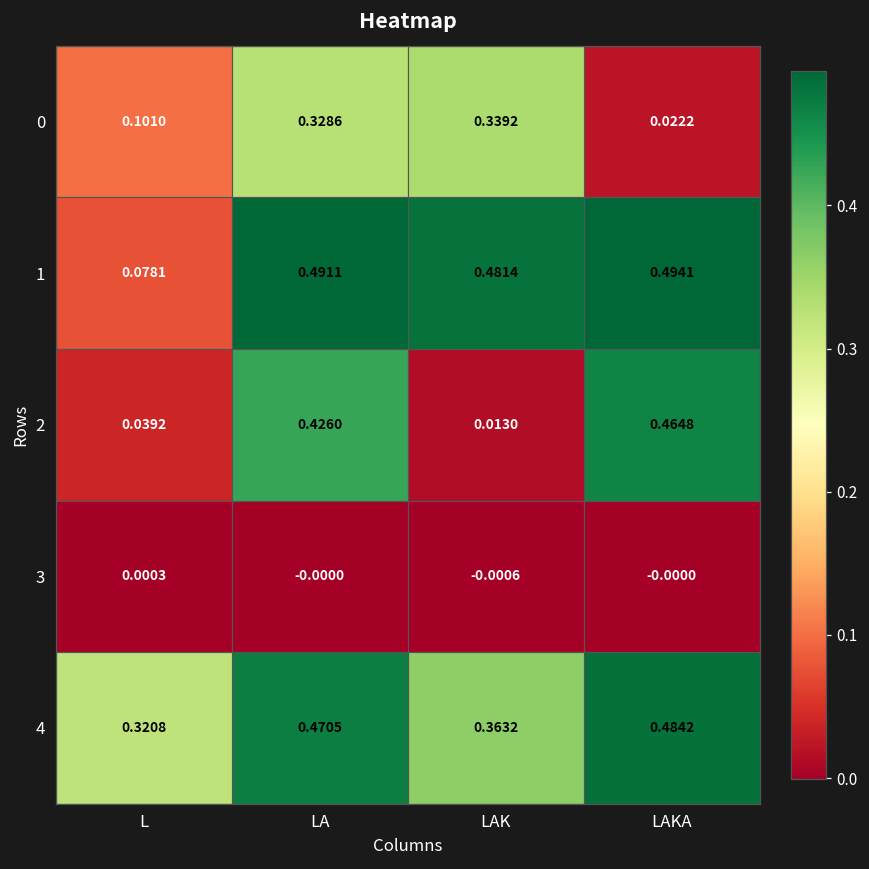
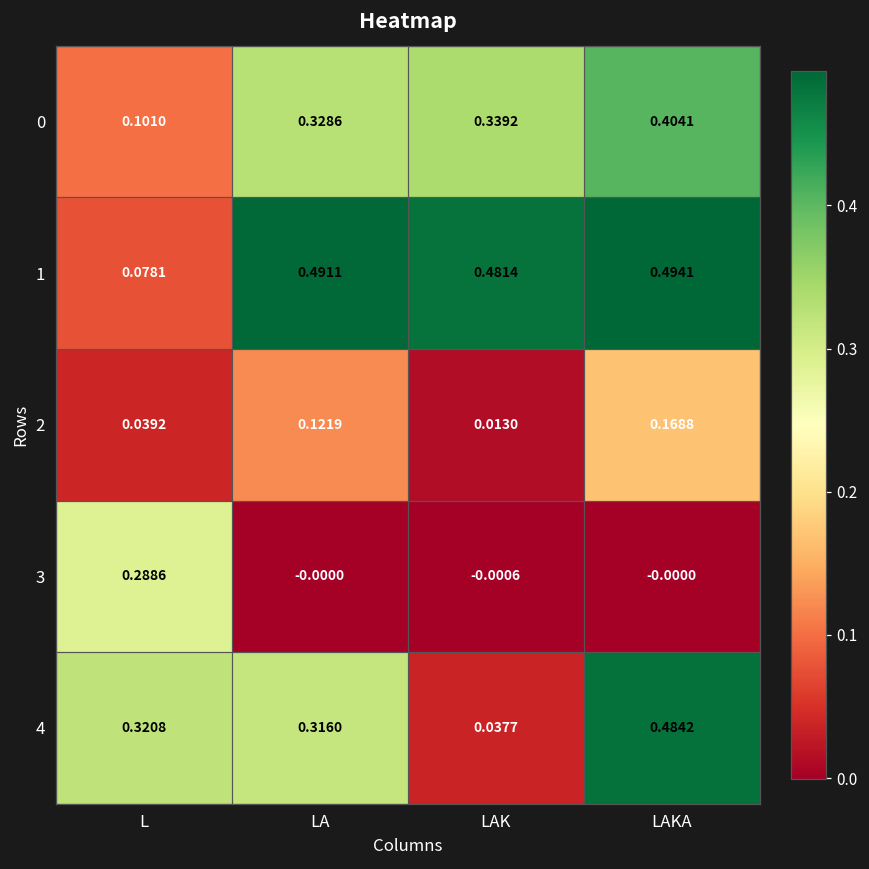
0, LAKA: 0.0222 -> 0.4041
2, LA: 0.4260 -> 0.1219
2, LAKA: 0.4648 -> 0.1688
3, L: 0.0003 -> 0.2886
4, LA: 0.4705 -> 0.3160
4, LAK: 0.3632 -> 0.0377
